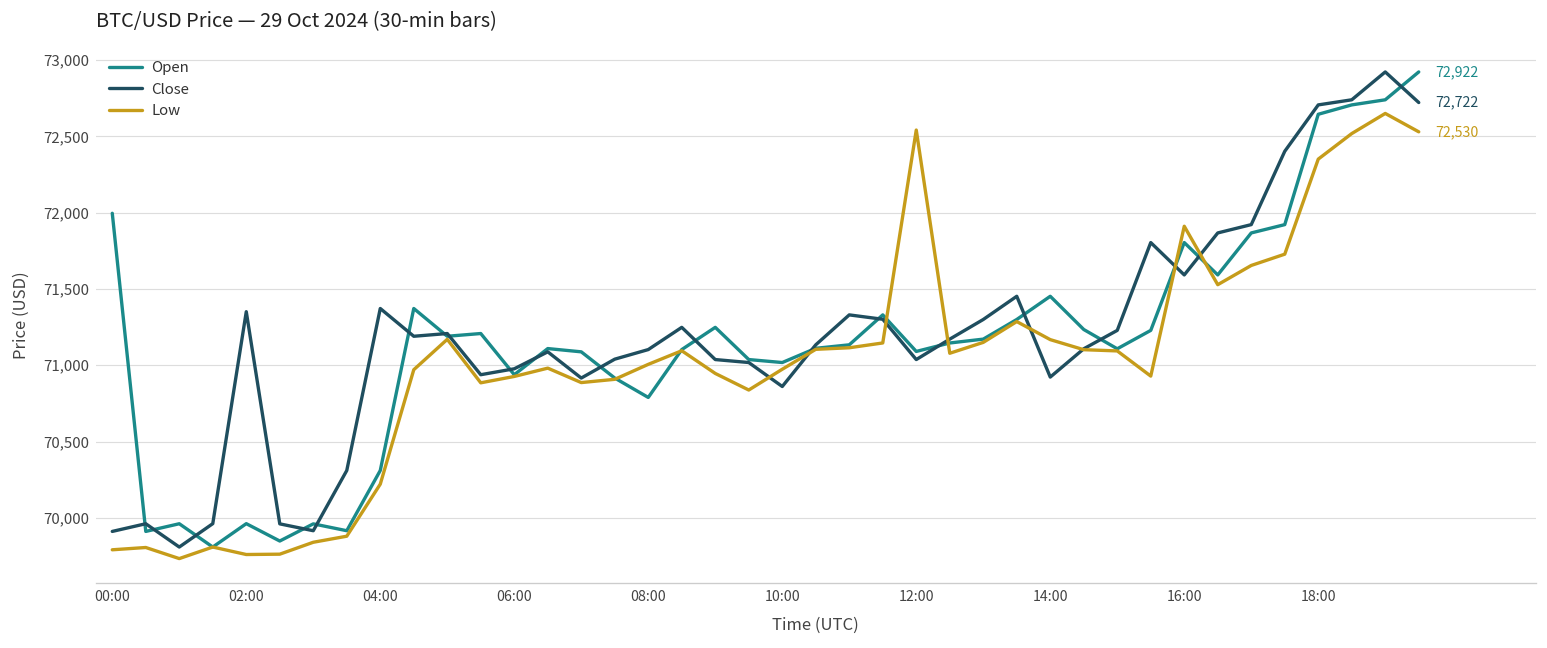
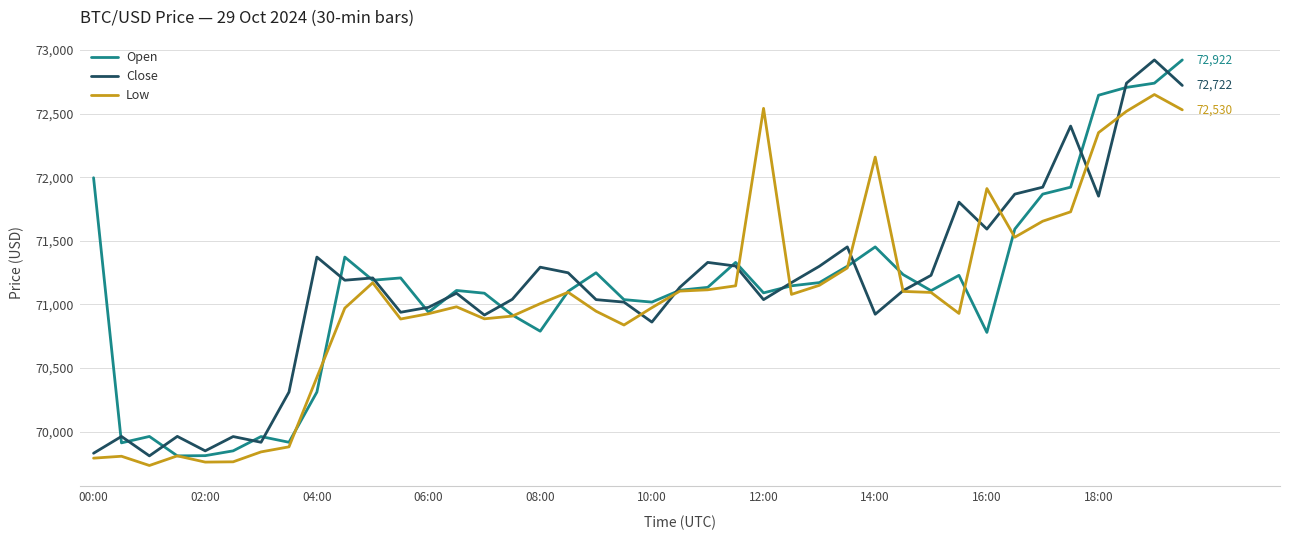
Close, 00:00: 69,910 -> 69,830
Open, 02:00: 69,960 -> 69,810
Close, 02:00: 71,350 -> 69,850
Low, 04:00: 70,220 -> 70,430
Close, 08:00: 71,100 -> 71,290
Low, 14:00: 71,170 -> 72,160
Open, 16:00: 71,800 -> 70,780
Close, 18:00: 72,710 -> 71,850
